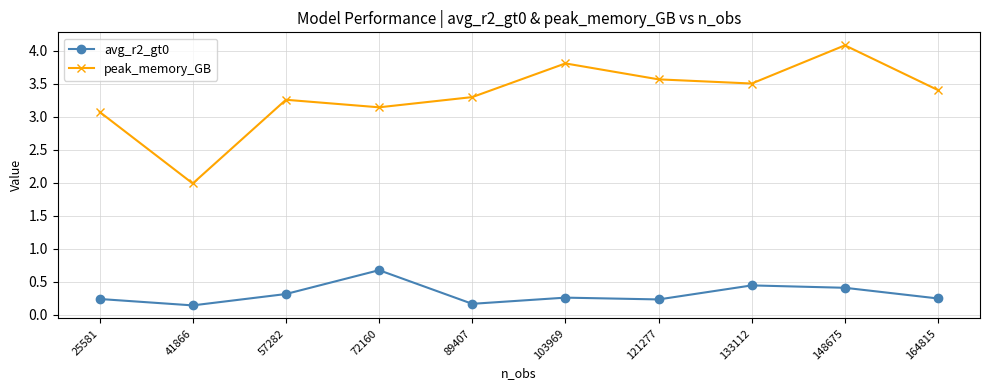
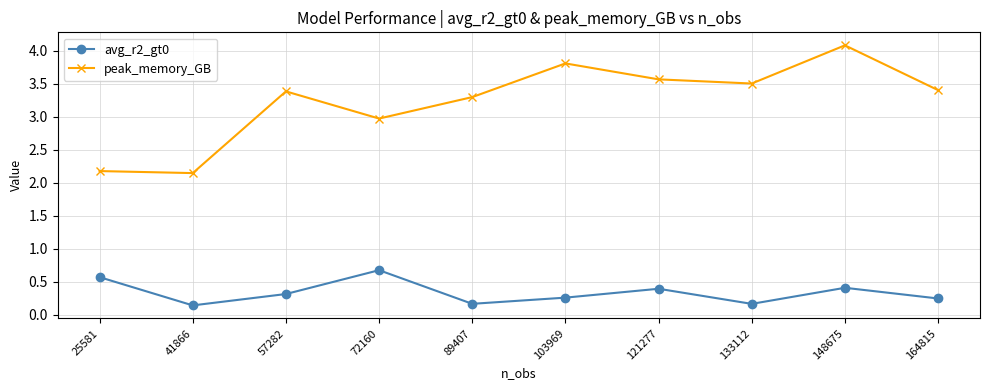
avg_r2_gt0, 25581: 0.2 -> 0.6
peak_memory_GB, 25581: 3.1 -> 2.2
peak_memory_GB, 41866: 2.0 -> 2.1
peak_memory_GB, 57282: 3.3 -> 3.4
peak_memory_GB, 72160: 3.1 -> 3.0
avg_r2_gt0, 121277: 0.2 -> 0.4
avg_r2_gt0, 133112: 0.4 -> 0.2
